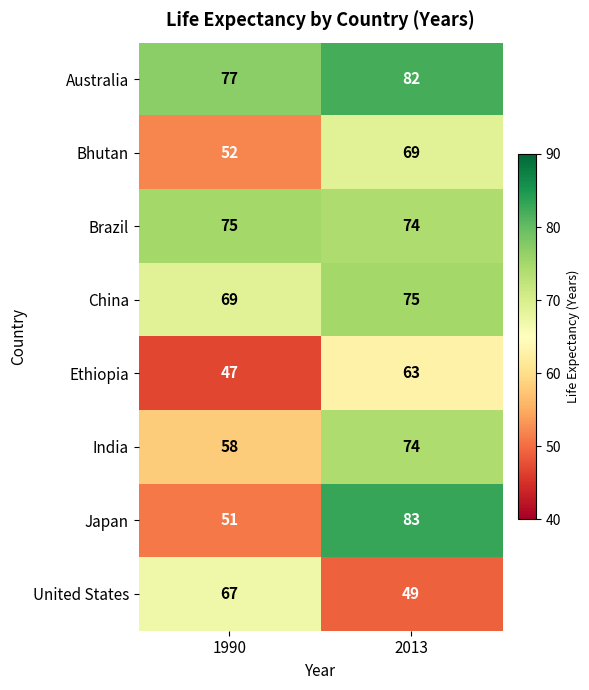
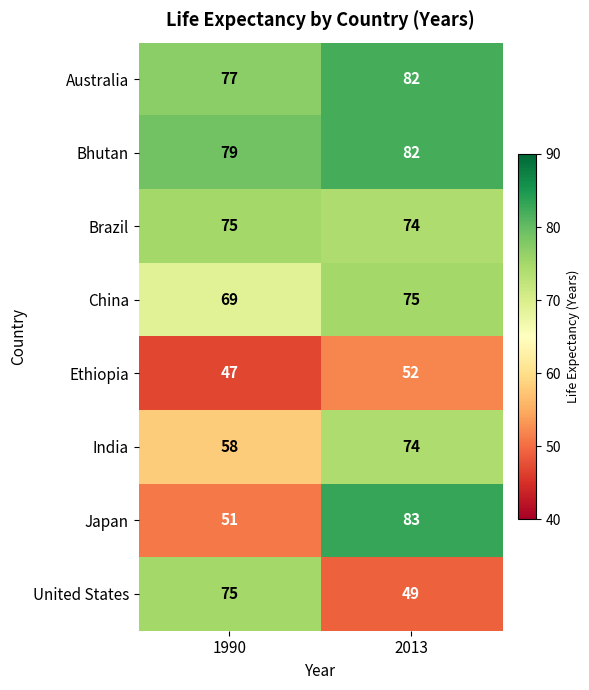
Bhutan, 1990: 52 -> 79
Bhutan, 2013: 69 -> 82
Ethiopia, 2013: 63 -> 52
United States, 1990: 67 -> 75
